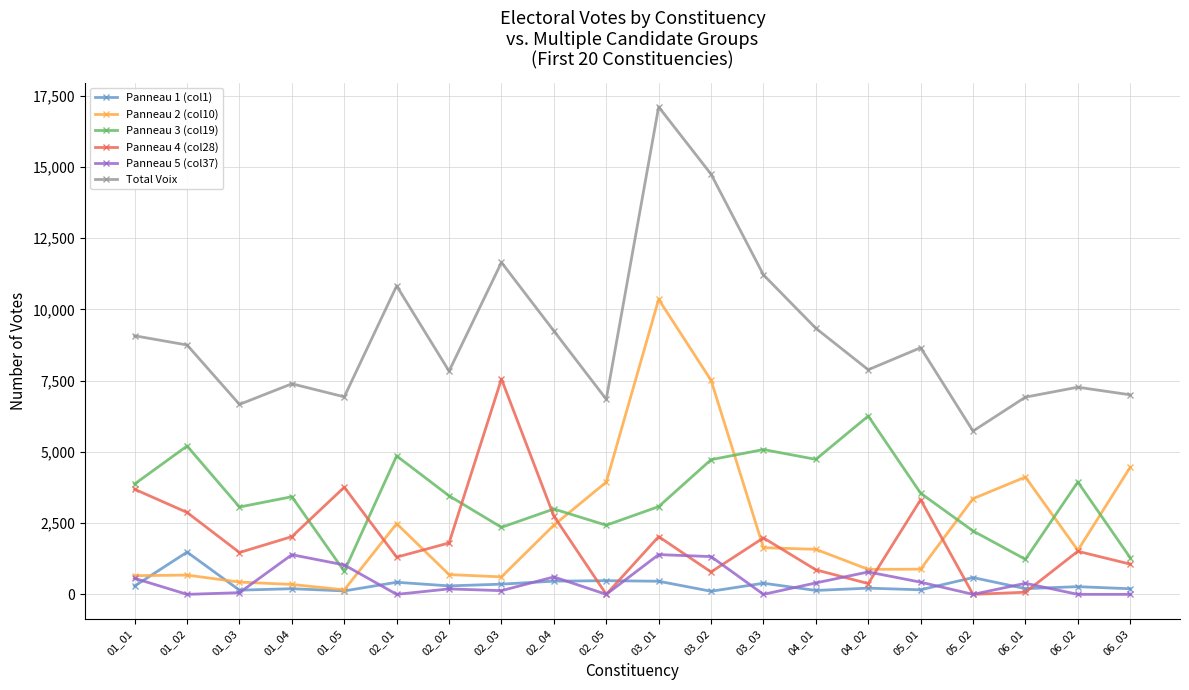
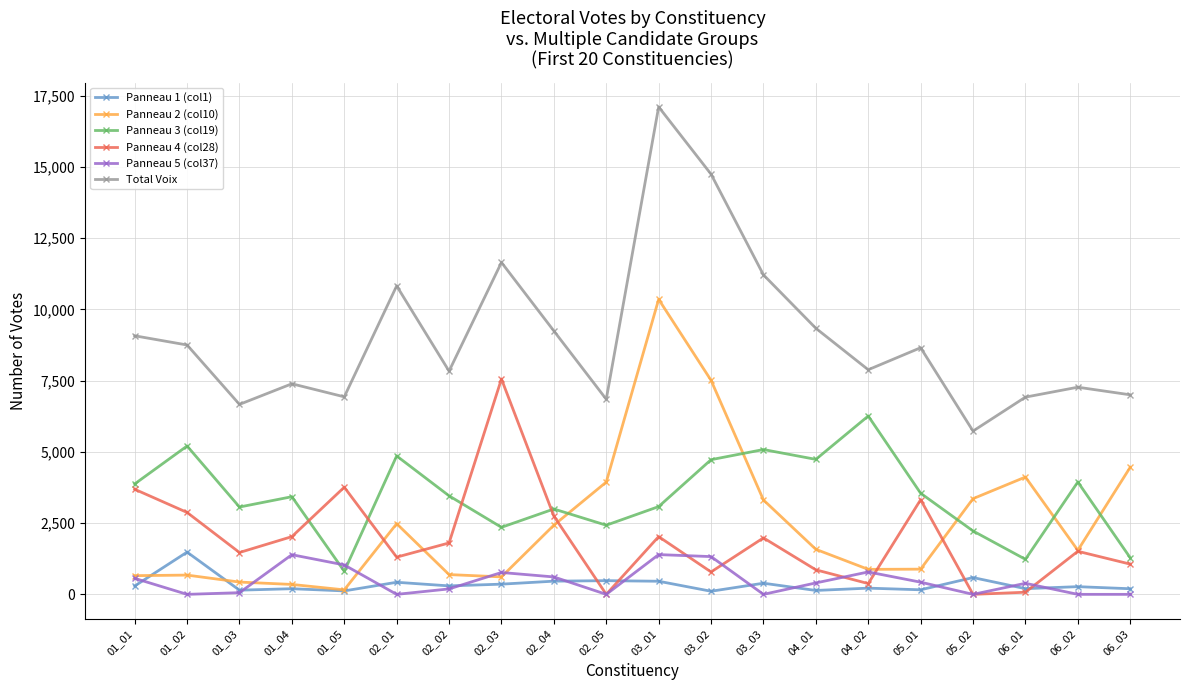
Panneau 5 (col37), 02_03: 100 -> 800
Panneau 2 (col10), 03_03: 1,600 -> 3,300
